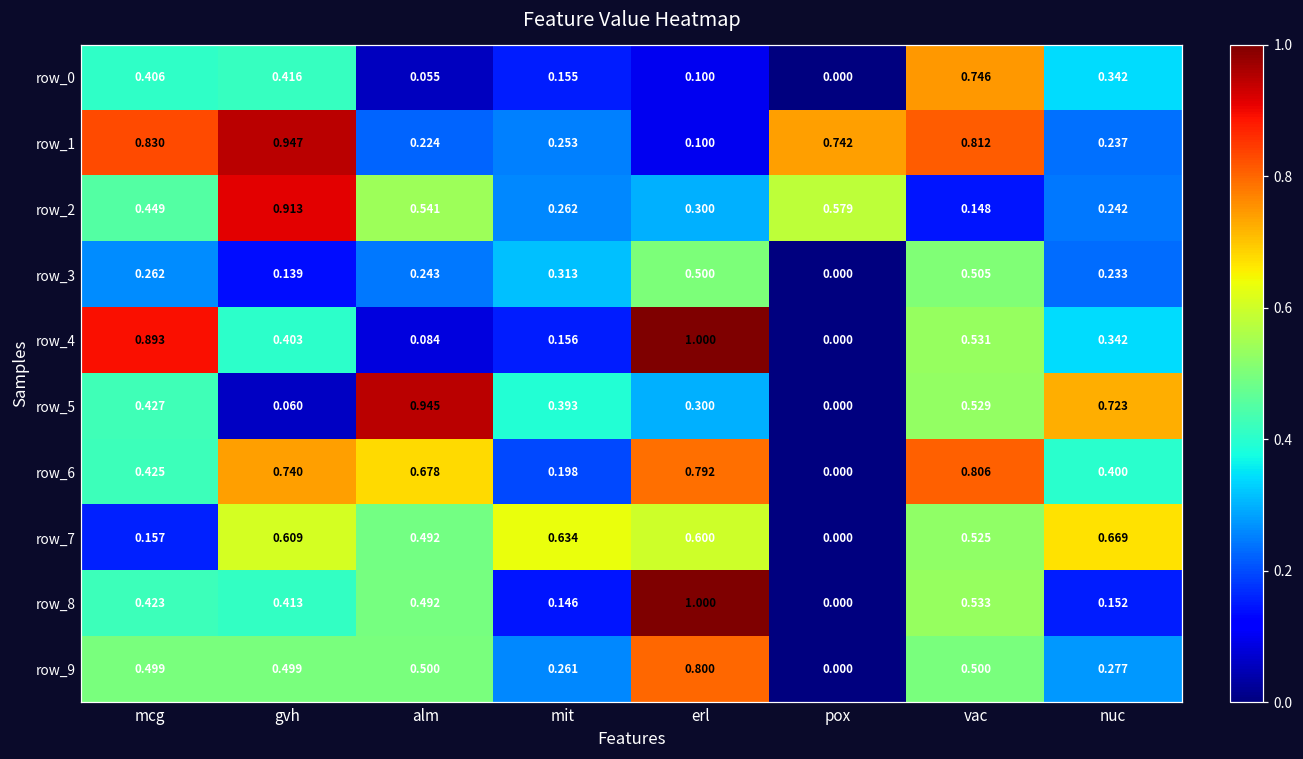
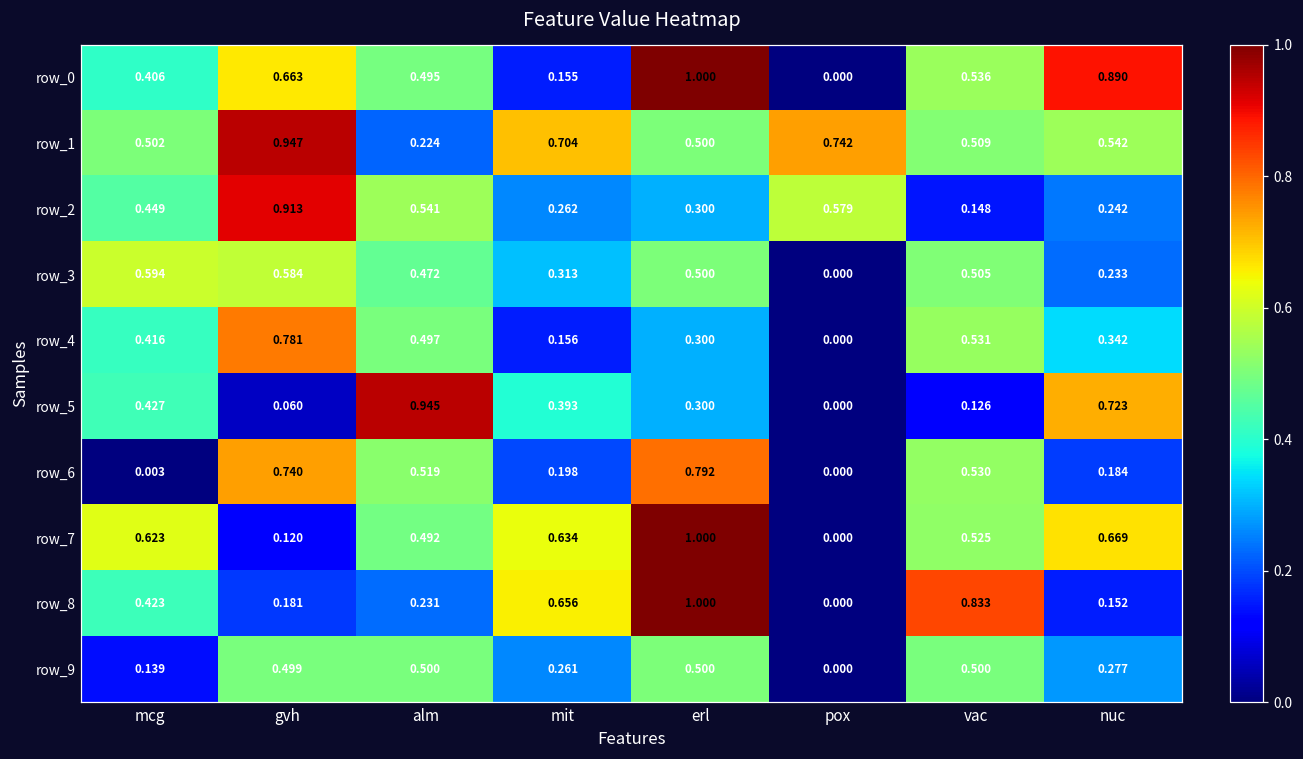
row_0, gvh: 0.416 -> 0.663
row_0, alm: 0.055 -> 0.495
row_0, erl: 0.100 -> 1.000
row_0, vac: 0.746 -> 0.536
row_0, nuc: 0.342 -> 0.890
row_1, mcg: 0.830 -> 0.502
row_1, mit: 0.253 -> 0.704
row_1, erl: 0.100 -> 0.500
row_1, vac: 0.812 -> 0.509
row_1, nuc: 0.237 -> 0.542
row_3, mcg: 0.262 -> 0.594
row_3, gvh: 0.139 -> 0.584
row_3, alm: 0.243 -> 0.472
row_4, mcg: 0.893 -> 0.416
row_4, gvh: 0.403 -> 0.781
row_4, alm: 0.084 -> 0.497
row_4, erl: 1.000 -> 0.300
row_5, vac: 0.529 -> 0.126
row_6, mcg: 0.425 -> 0.003
row_6, alm: 0.678 -> 0.519
row_6, vac: 0.806 -> 0.530
row_6, nuc: 0.400 -> 0.184
row_7, mcg: 0.157 -> 0.623
row_7, gvh: 0.609 -> 0.120
row_7, erl: 0.600 -> 1.000
row_8, gvh: 0.413 -> 0.181
row_8, alm: 0.492 -> 0.231
row_8, mit: 0.146 -> 0.656
row_8, vac: 0.533 -> 0.833
row_9, mcg: 0.499 -> 0.139
row_9, erl: 0.800 -> 0.500
